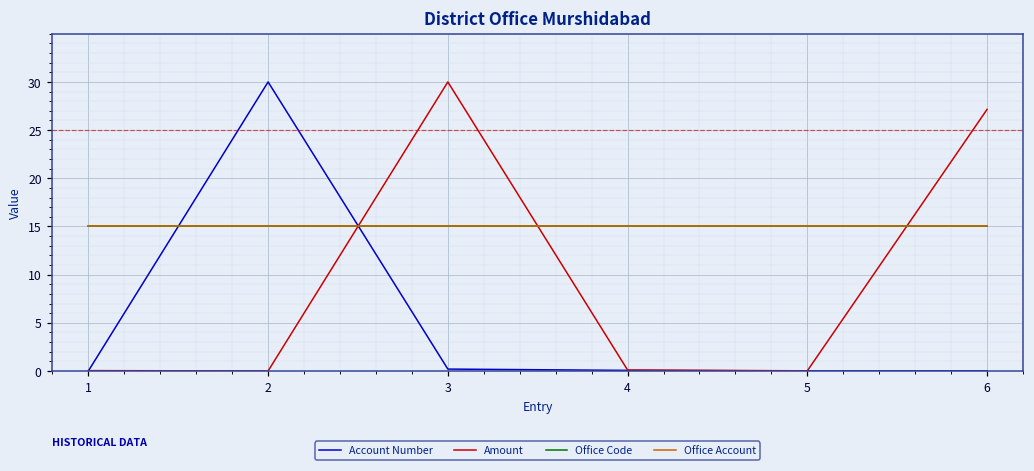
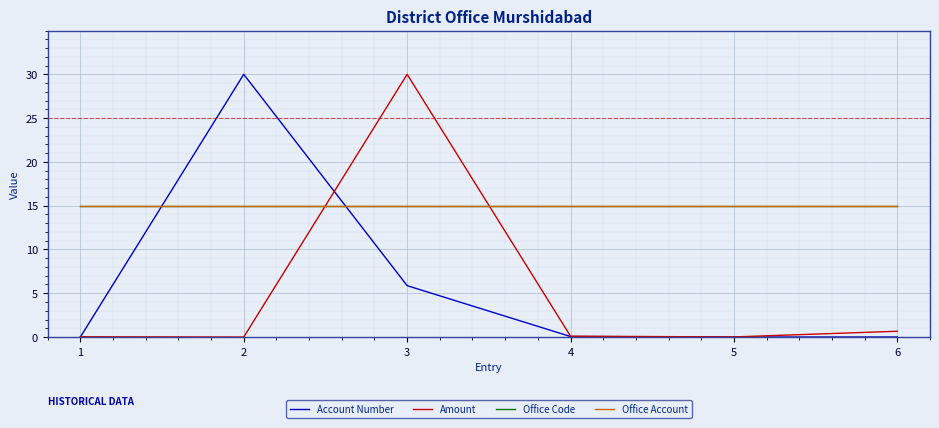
Account Number, 3: 0 -> 6
Amount, 6: 27 -> 1
